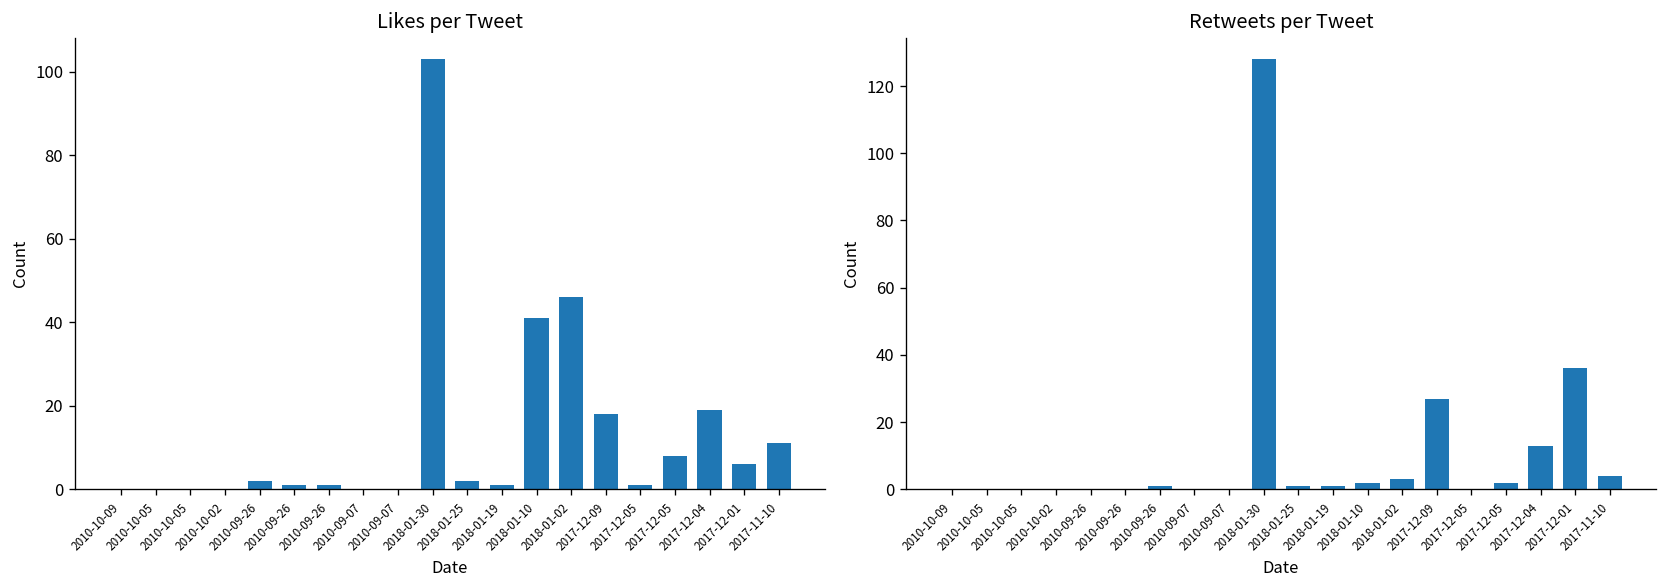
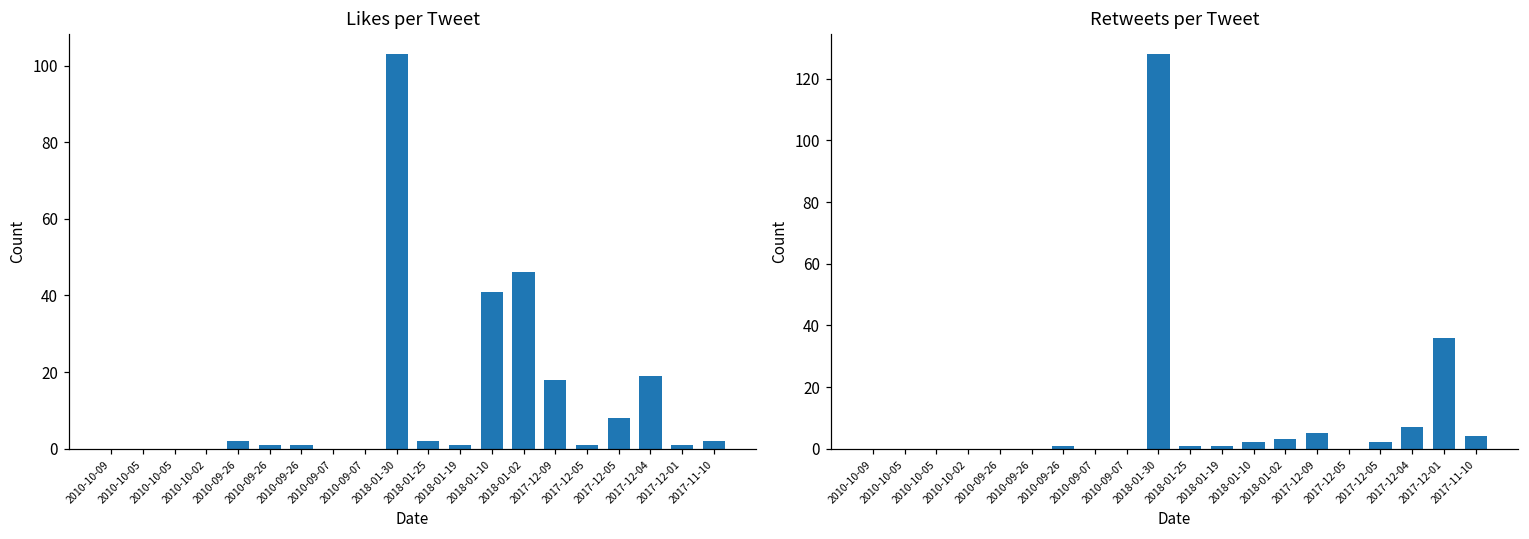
Likes per Tweet, 2017-12-01: 6 -> 1
Likes per Tweet, 2017-11-10: 11 -> 2
Retweets per Tweet, 2017-12-09: 27 -> 5
Retweets per Tweet, 2017-12-04: 13 -> 7
